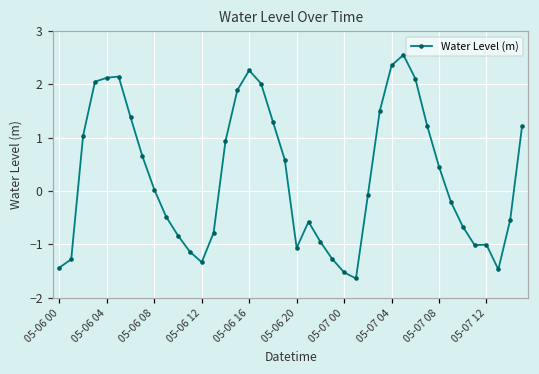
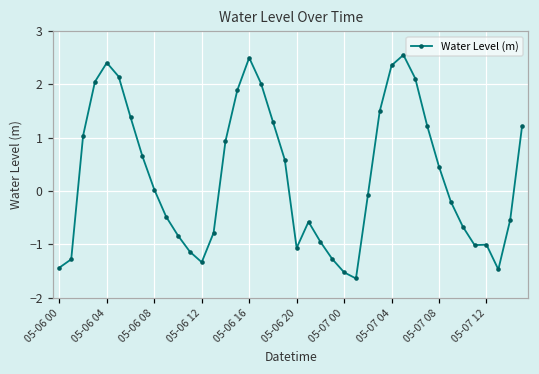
05-06 04: 2.1 -> 2.4
05-06 16: 2.3 -> 2.5
